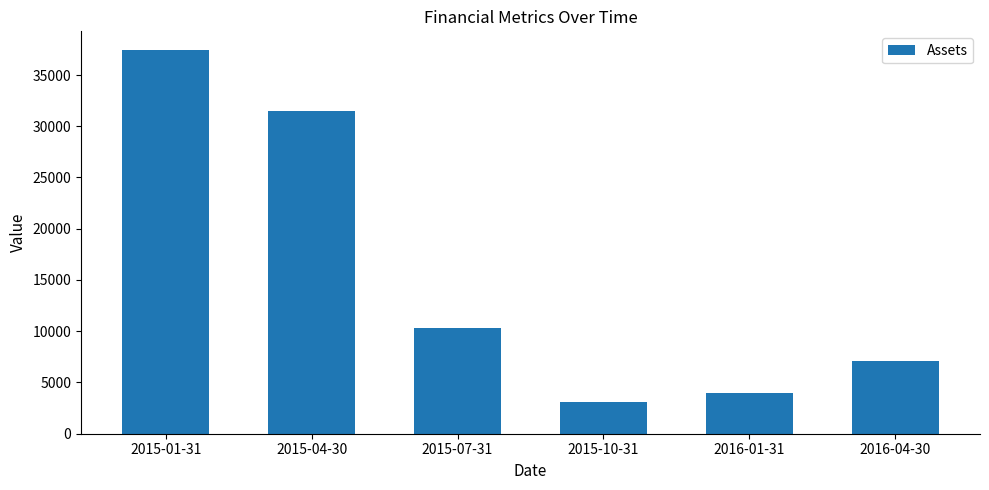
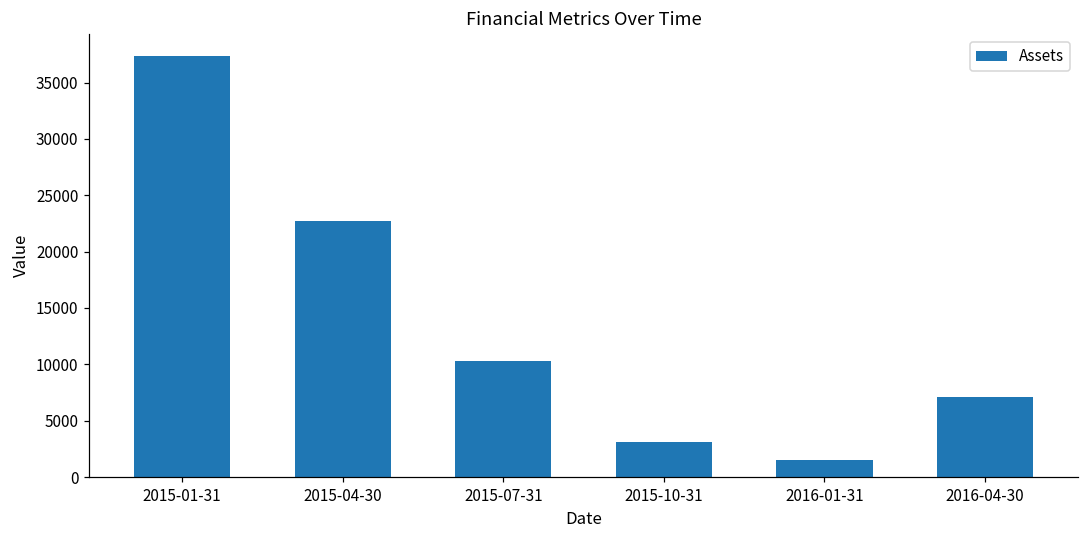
2015-04-30: 31500 -> 22700
2016-01-31: 3900 -> 1500
